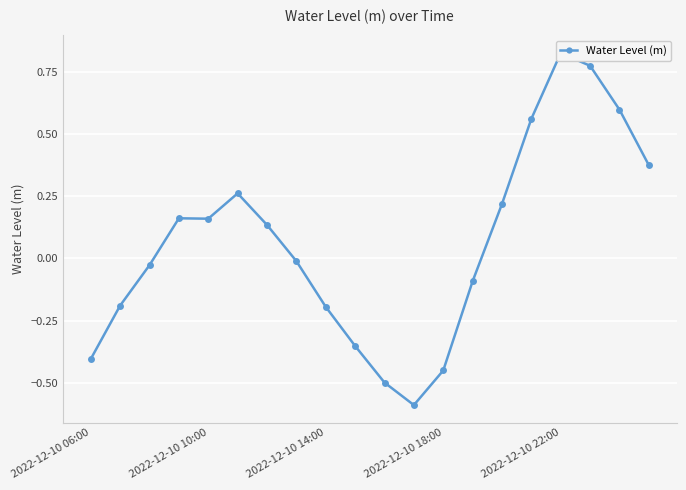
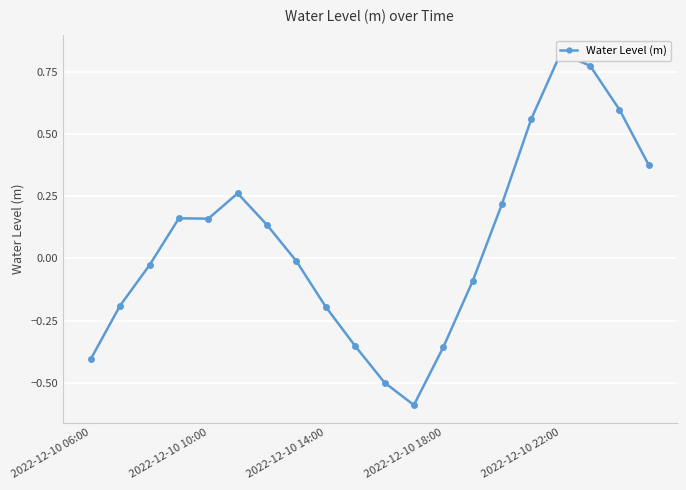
2022-12-10 18:00: -0.45 -> -0.36
